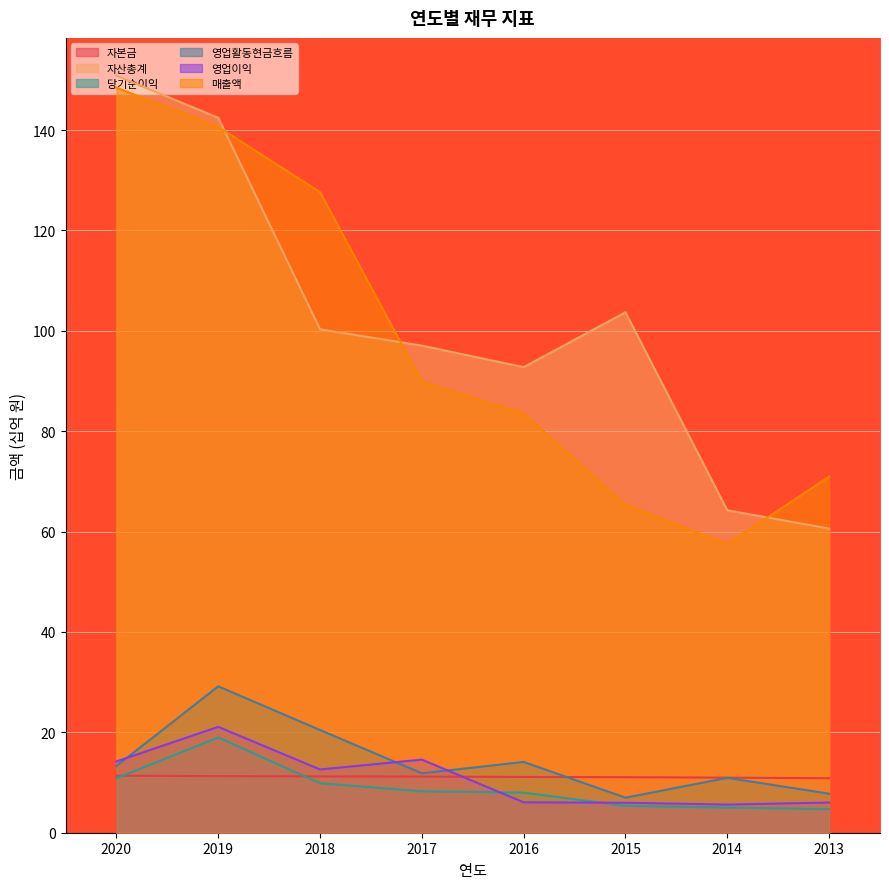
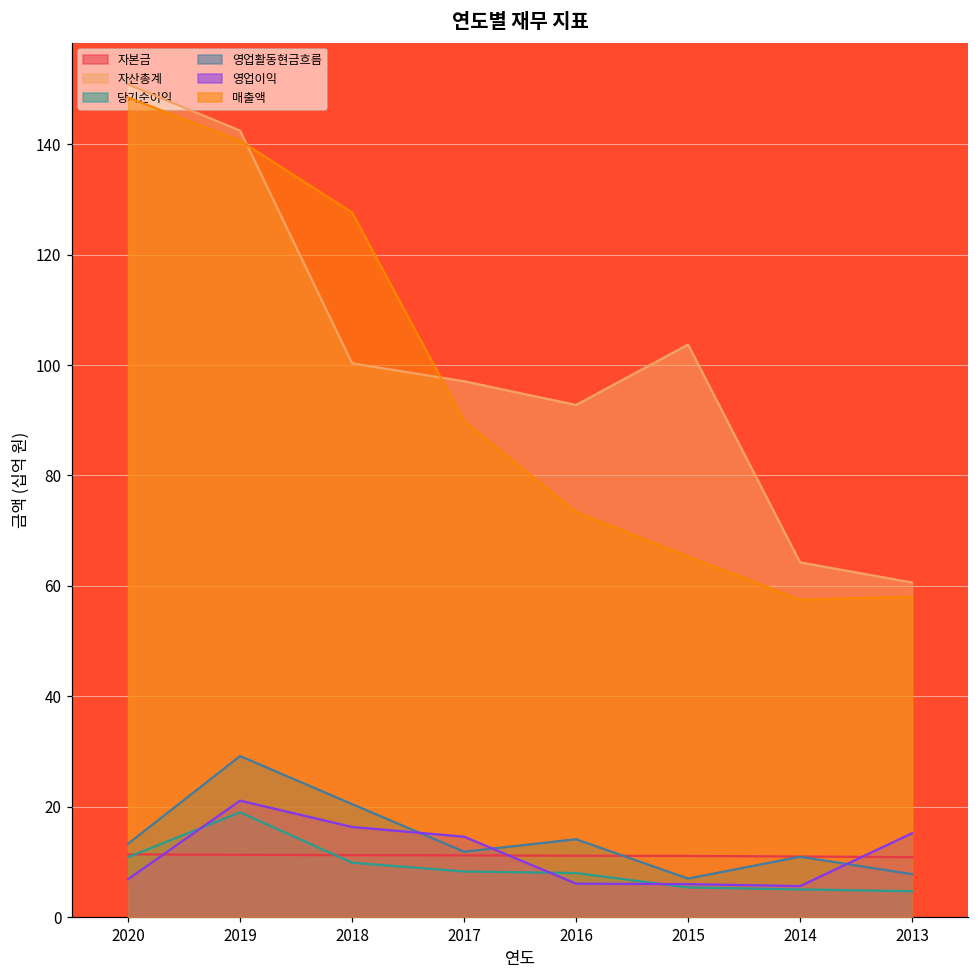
영업이익, 2020: 14 -> 7
영업이익, 2018: 13 -> 16
매출액, 2016: 84 -> 73
영업이익, 2013: 6 -> 15
매출액, 2013: 71 -> 58
